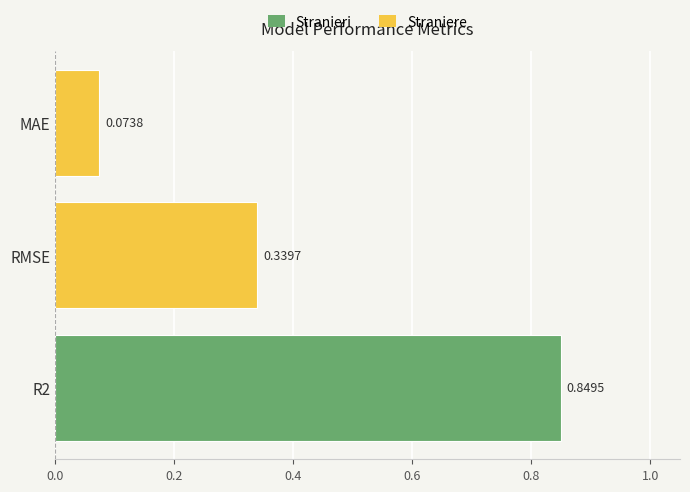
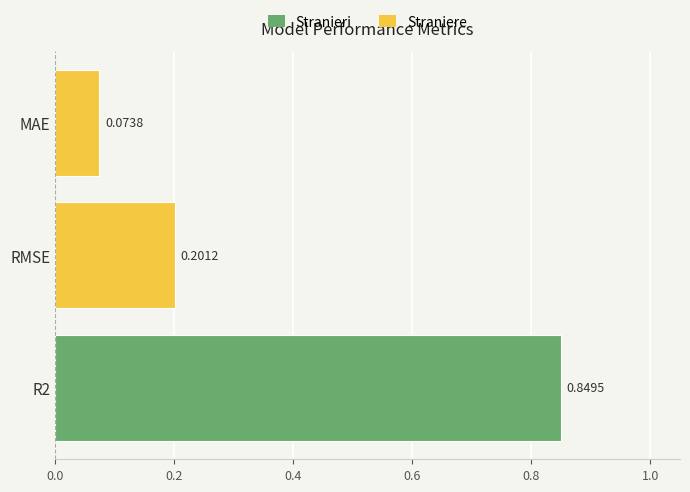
RMSE: 0.3397 -> 0.2012
